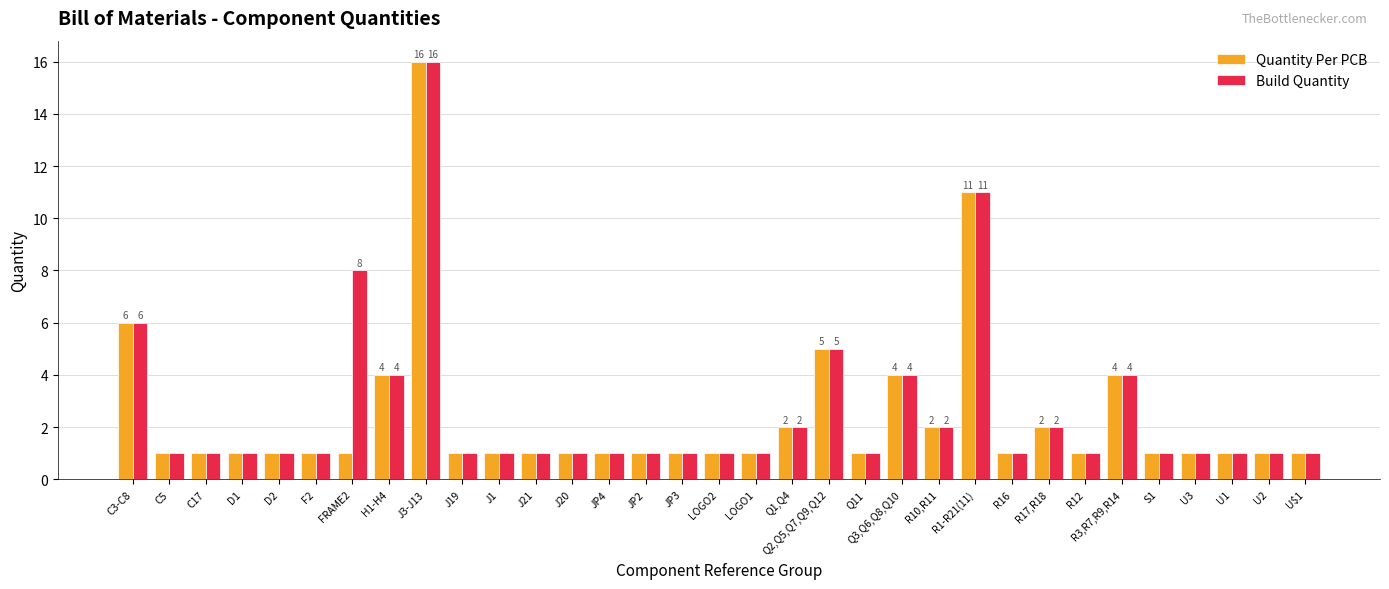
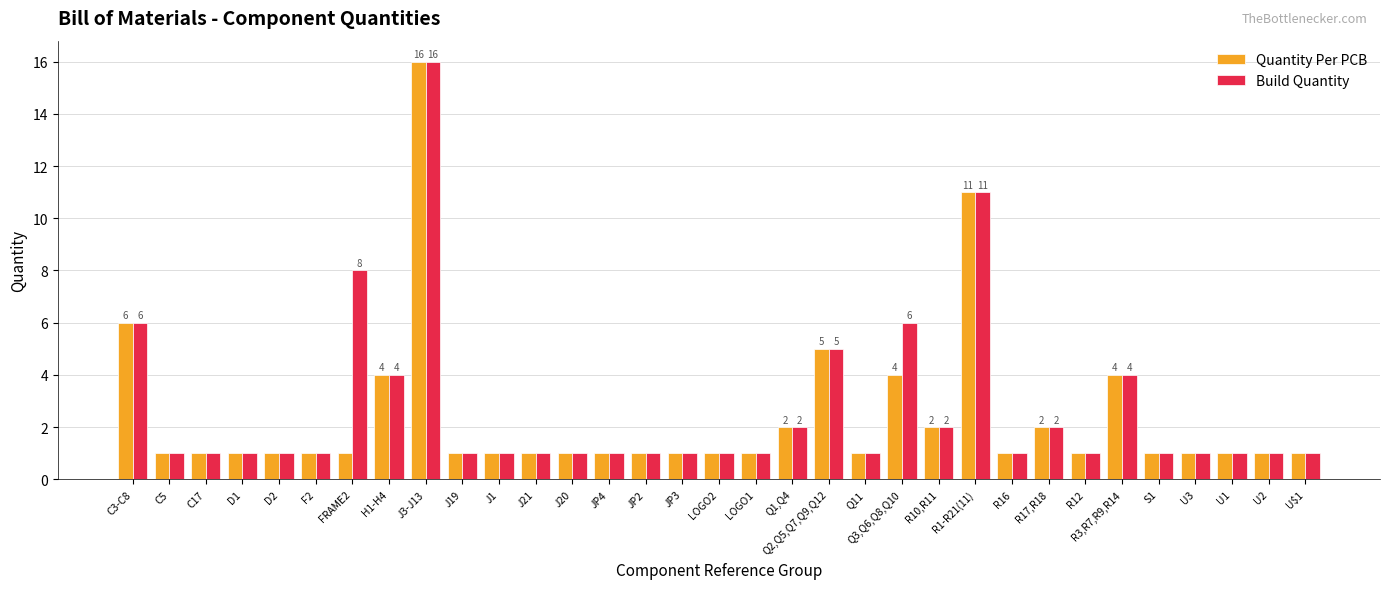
Build Quantity, Q3,Q6,Q8,Q10: 4 -> 6
